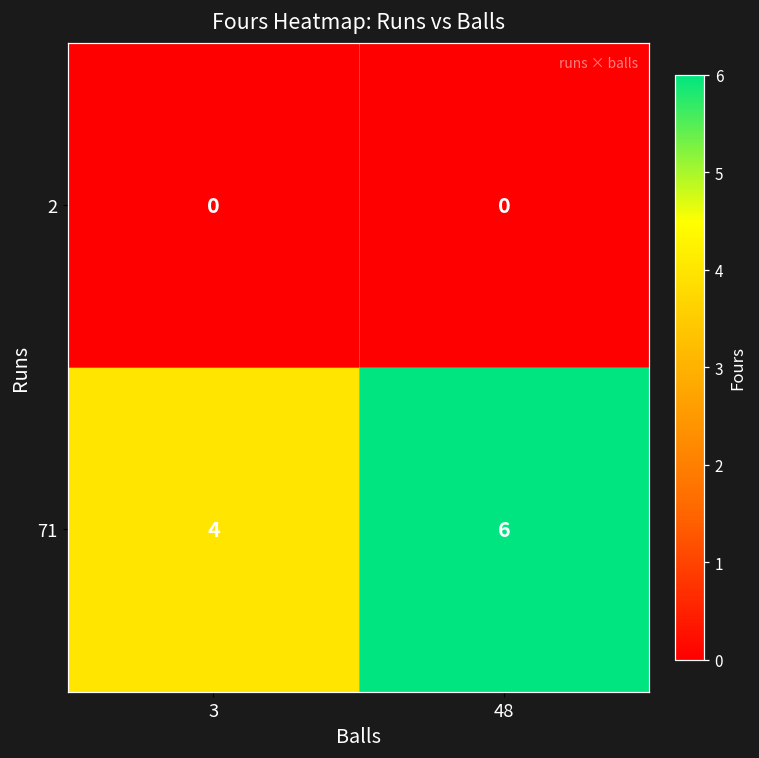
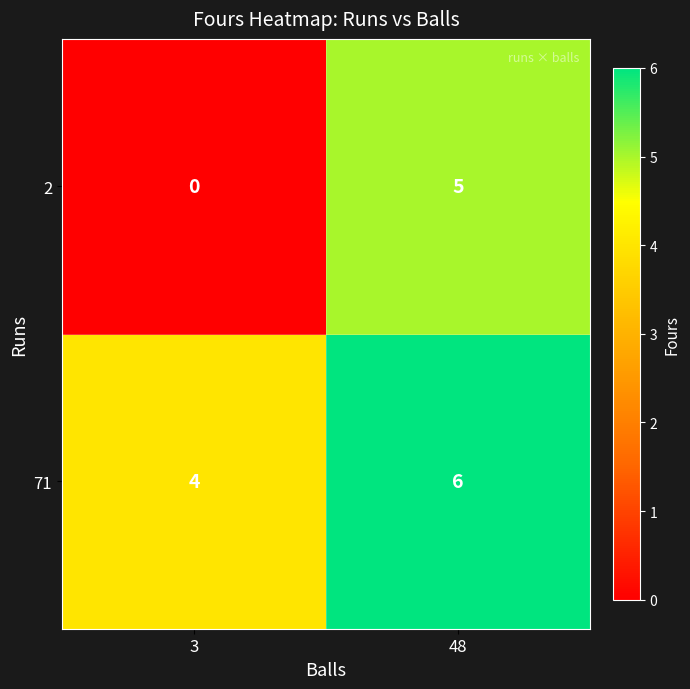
2, 48: 0 -> 5
